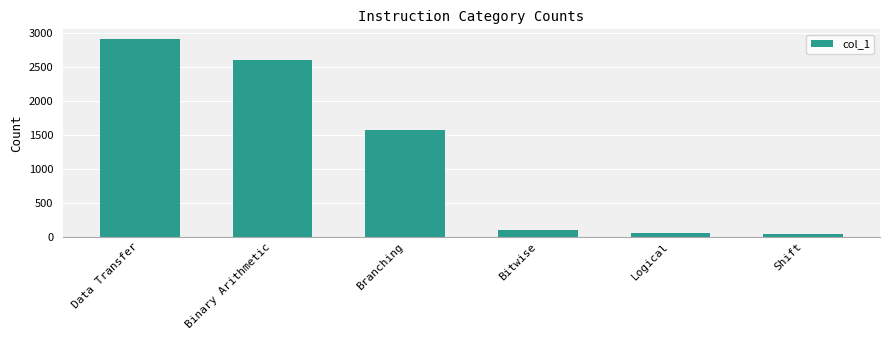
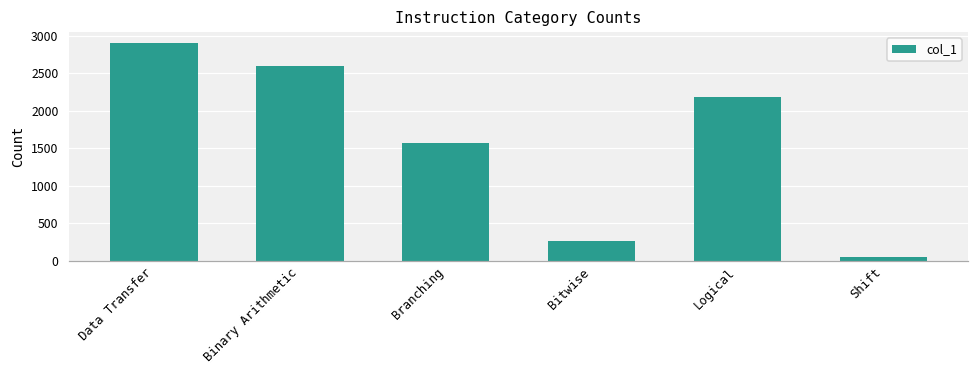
Bitwise: 100 -> 300
Logical: 100 -> 2200
